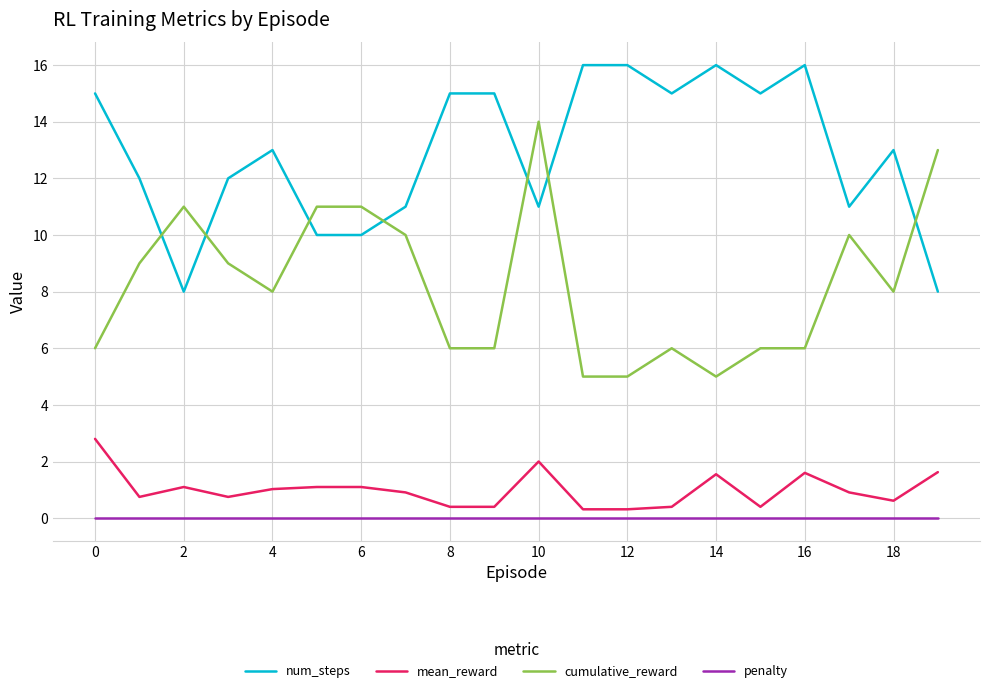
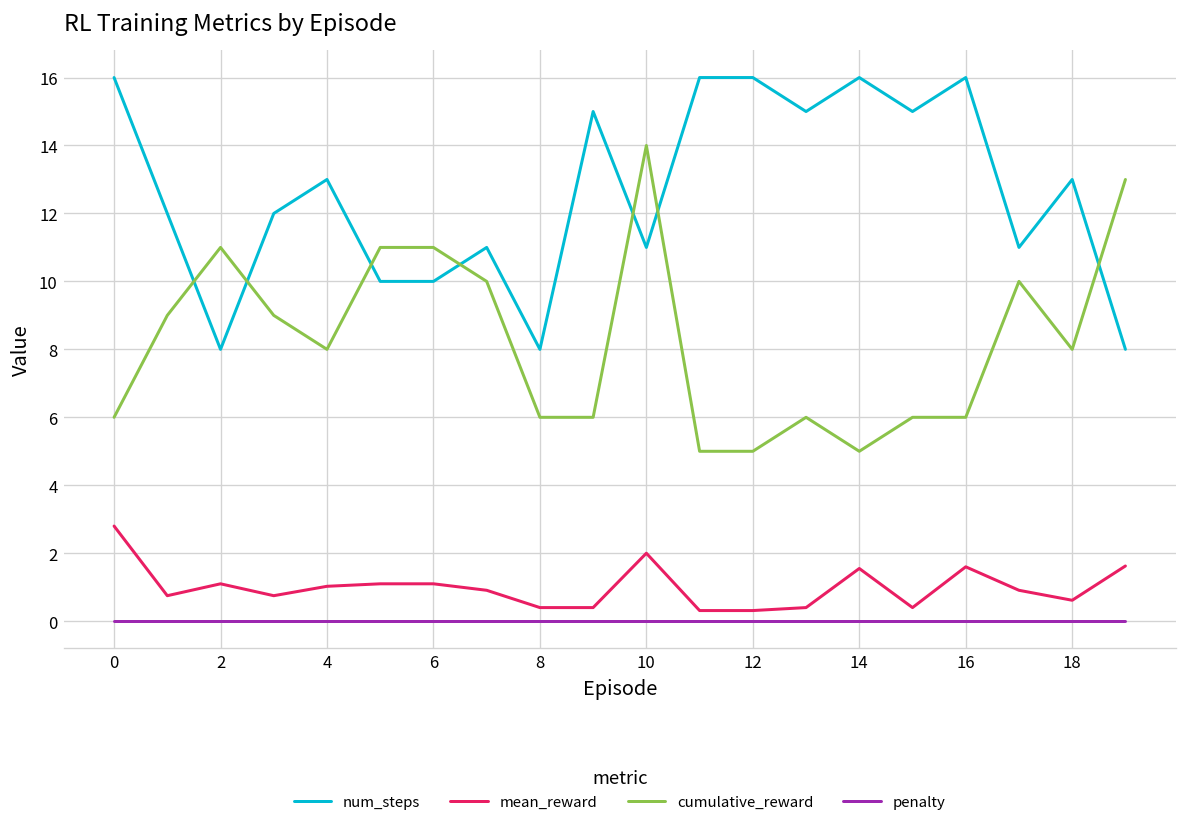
num_steps, 0: 15 -> 16
num_steps, 8: 15 -> 8
